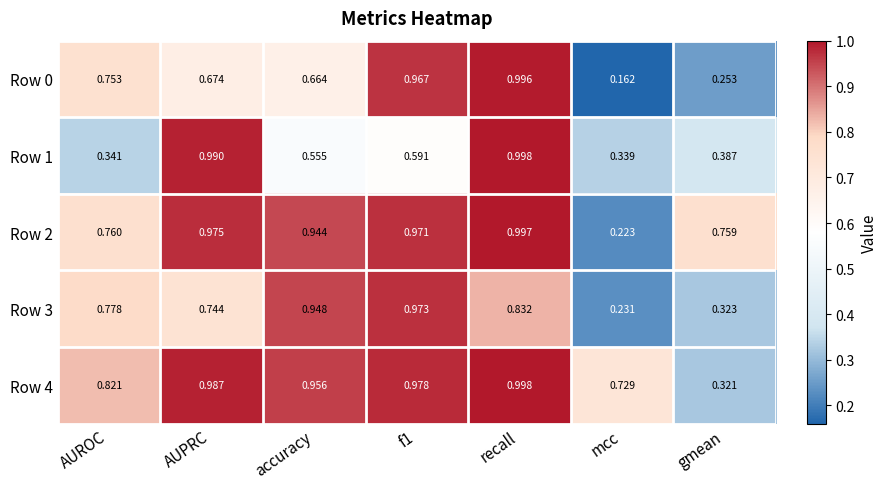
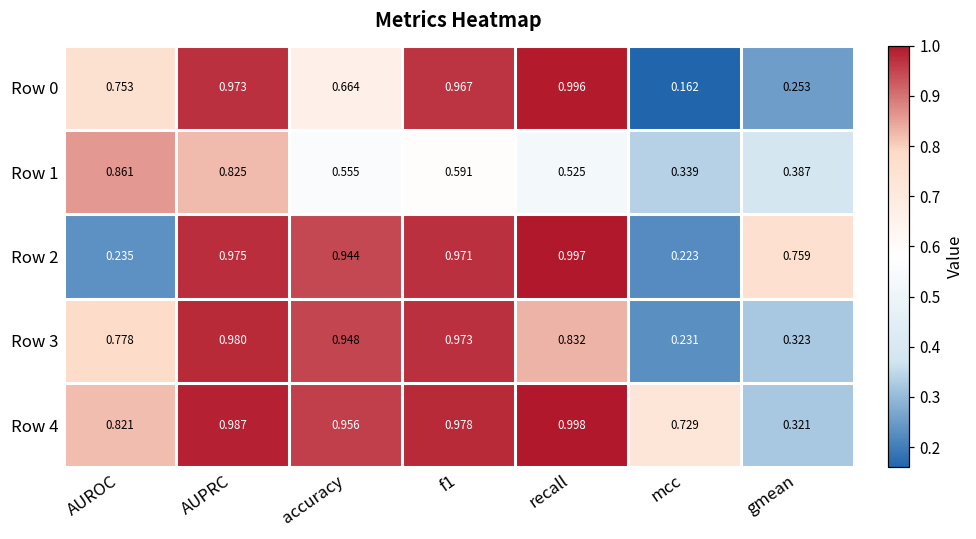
Row 0, AUPRC: 0.674 -> 0.973
Row 1, AUROC: 0.341 -> 0.861
Row 1, AUPRC: 0.990 -> 0.825
Row 1, recall: 0.998 -> 0.525
Row 2, AUROC: 0.760 -> 0.235
Row 3, AUPRC: 0.744 -> 0.980
